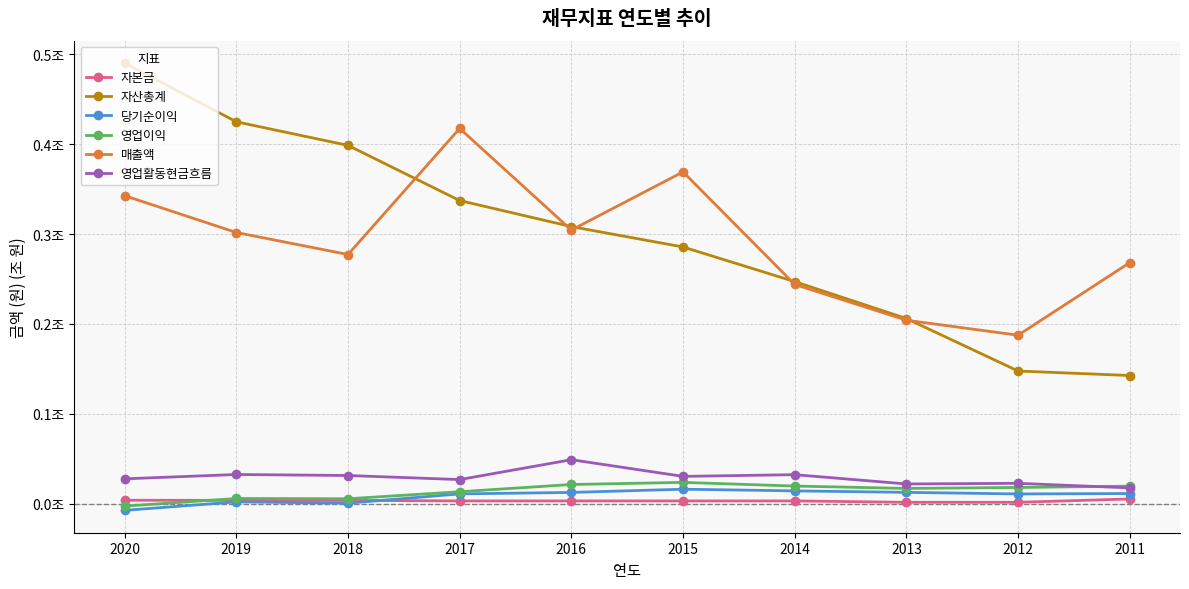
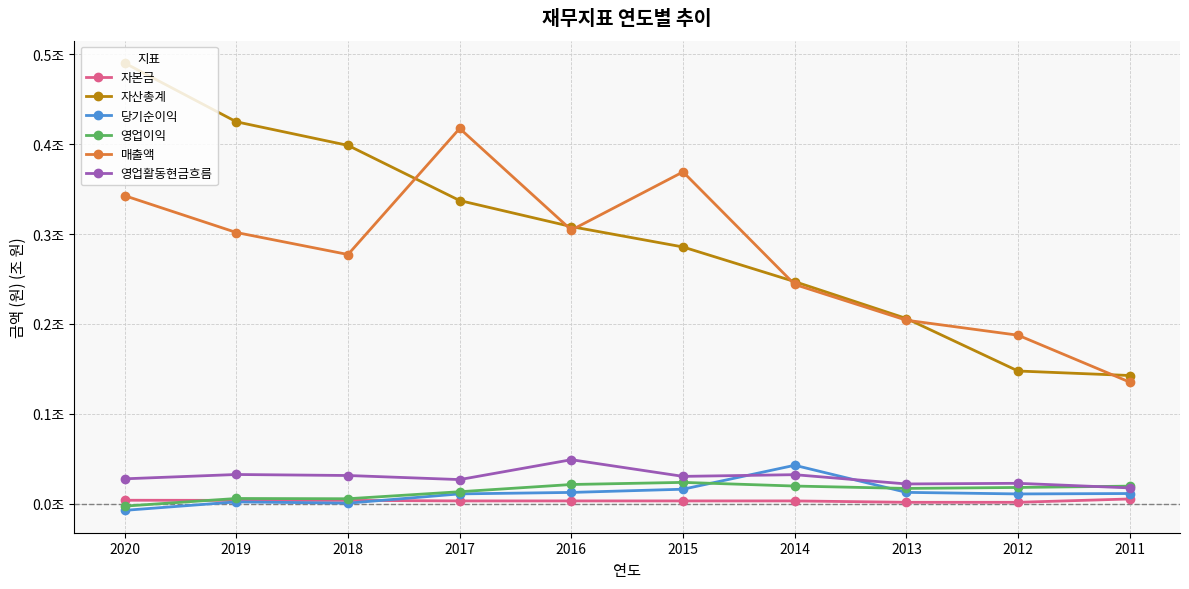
당기순이익, 2014: 0.01조 -> 0.04조
매출액, 2011: 0.27조 -> 0.14조
